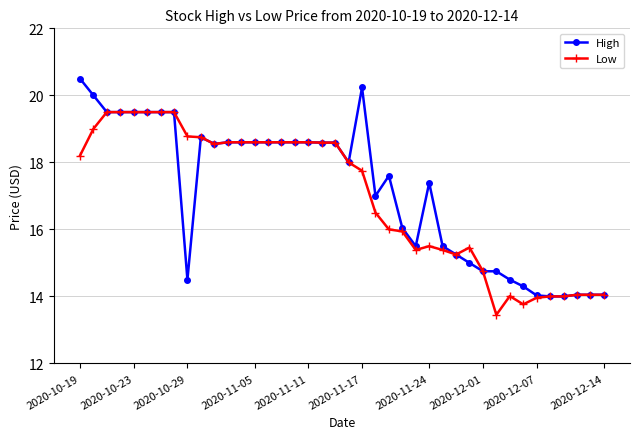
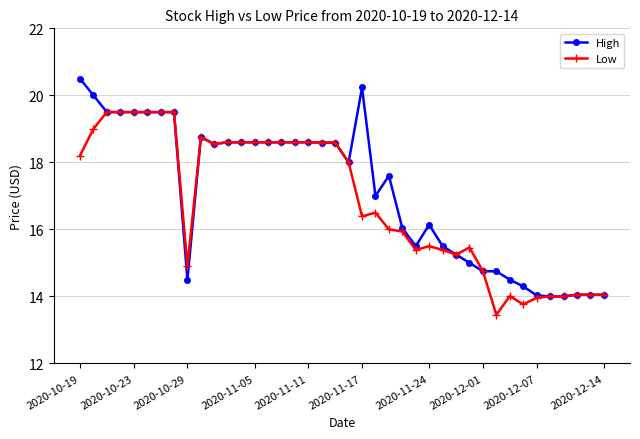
Low, 2020-10-29: 18.8 -> 14.9
Low, 2020-11-17: 17.8 -> 16.4
High, 2020-11-24: 17.4 -> 16.1
